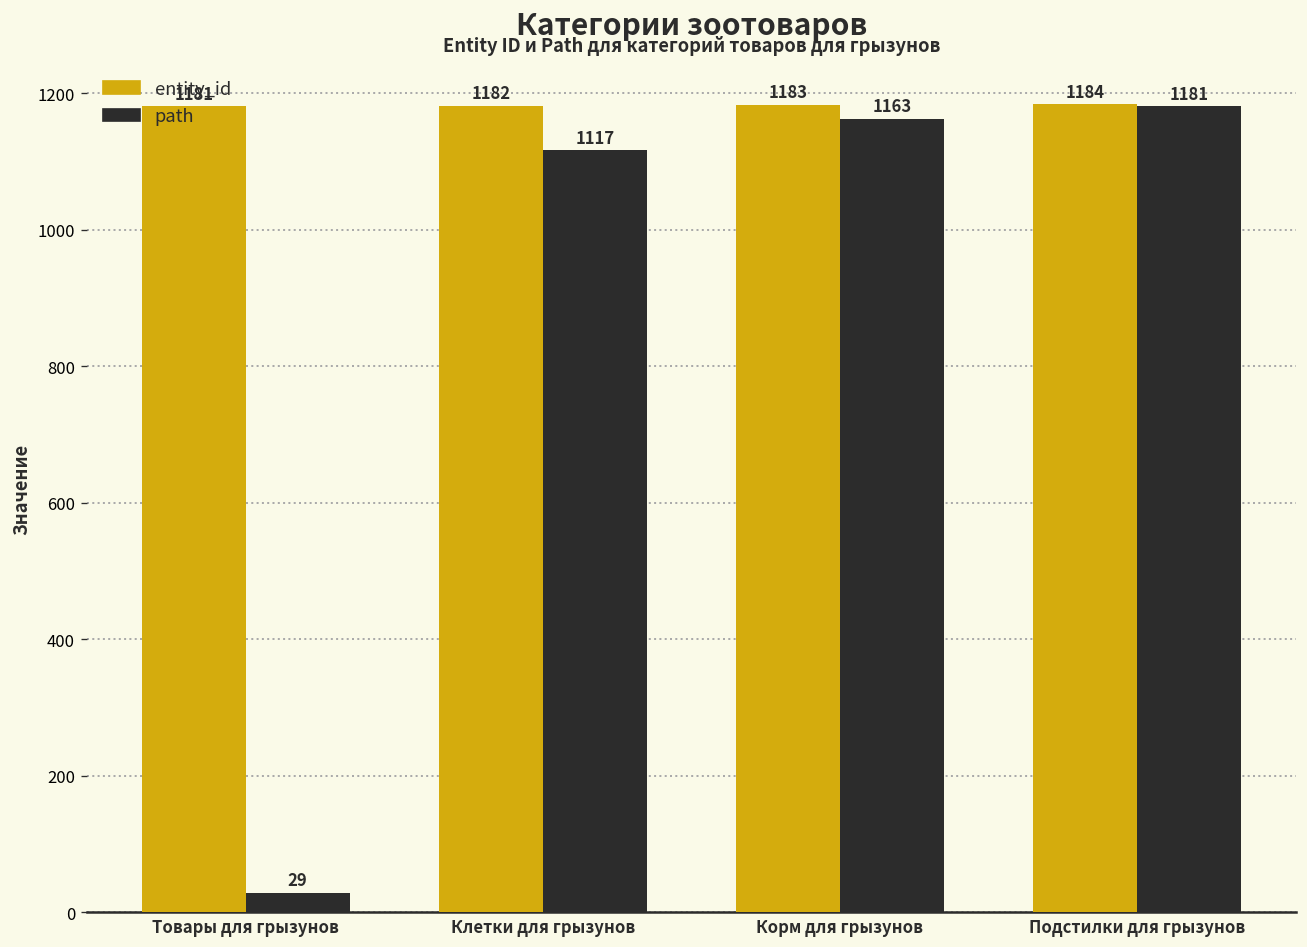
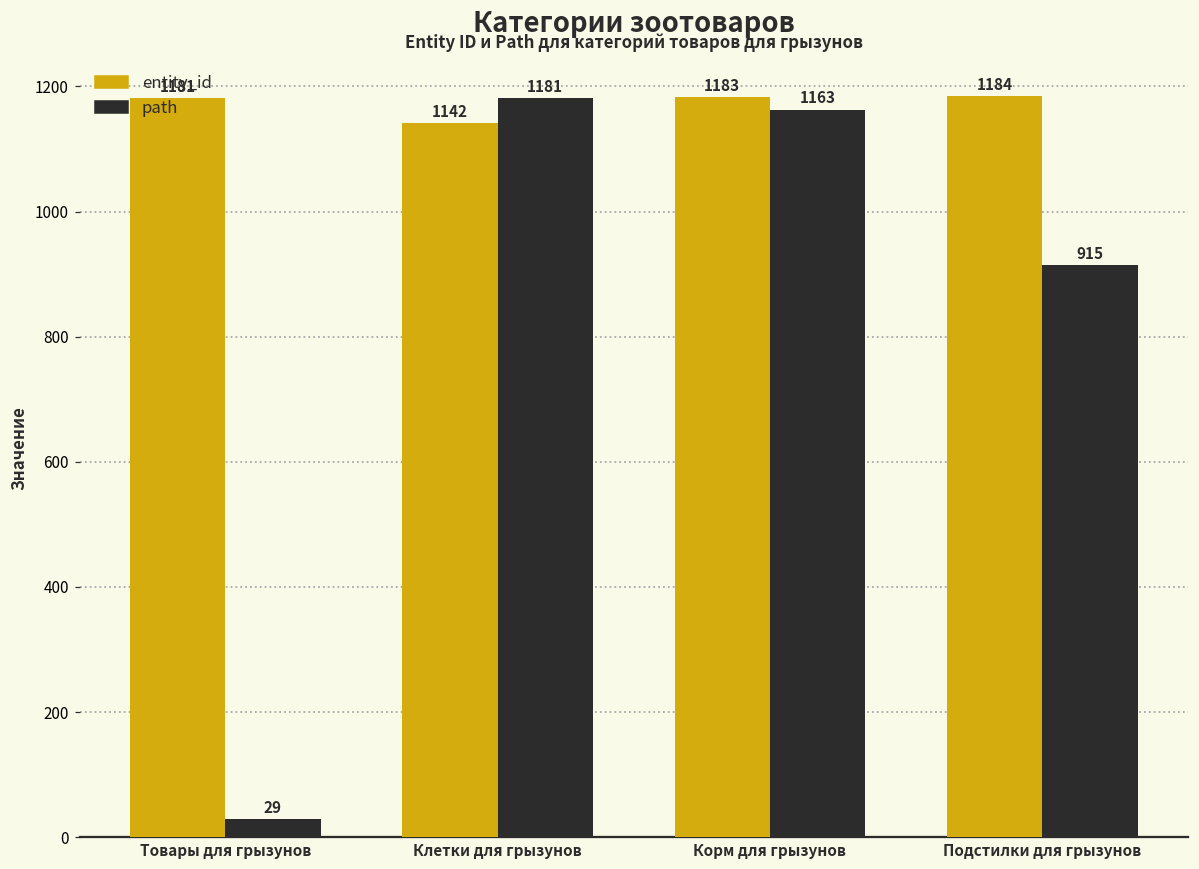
entity_id, Клетки для грызунов: 1182 -> 1142
path, Клетки для грызунов: 1117 -> 1181
path, Подстилки для грызунов: 1181 -> 915
